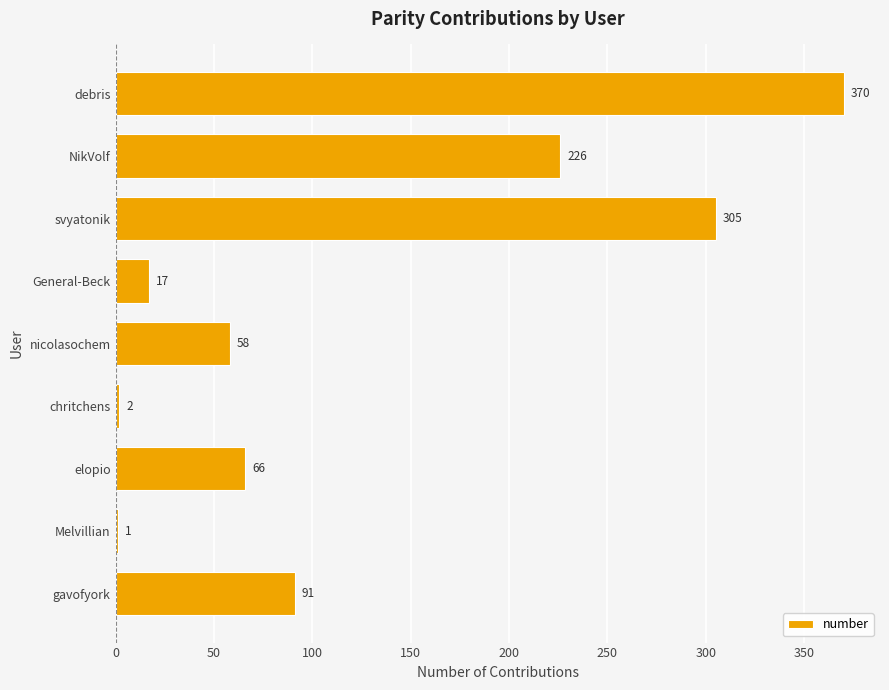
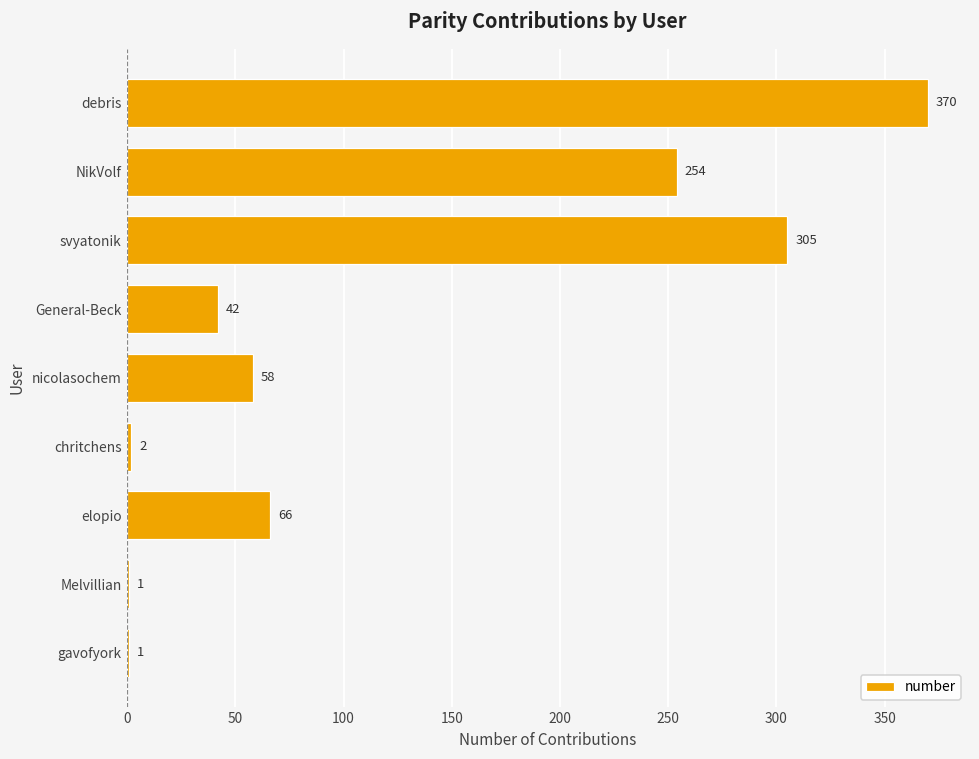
NikVolf: 226 -> 254
General-Beck: 17 -> 42
gavofyork: 91 -> 1
